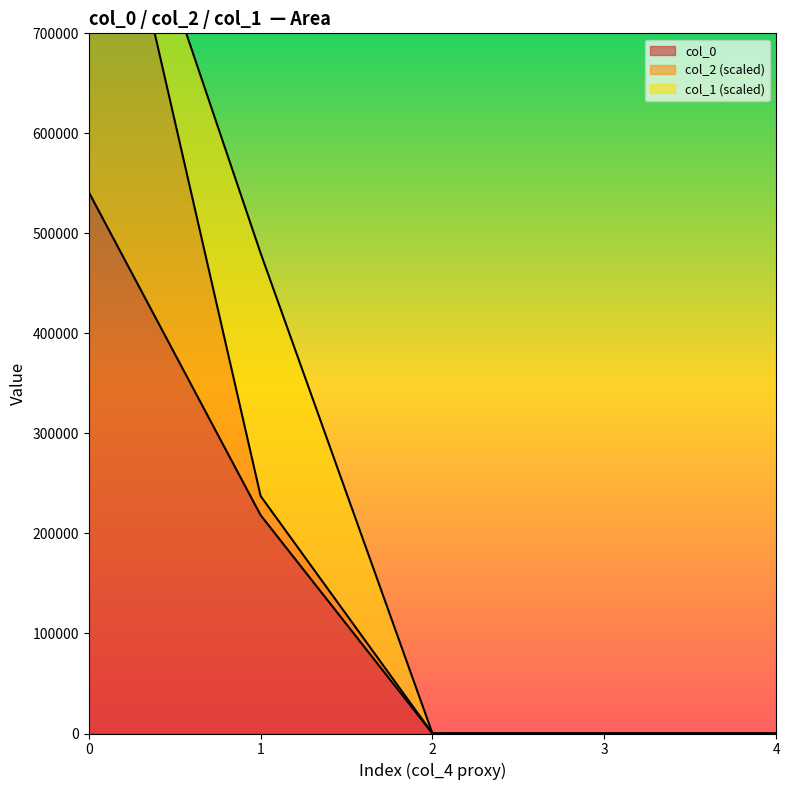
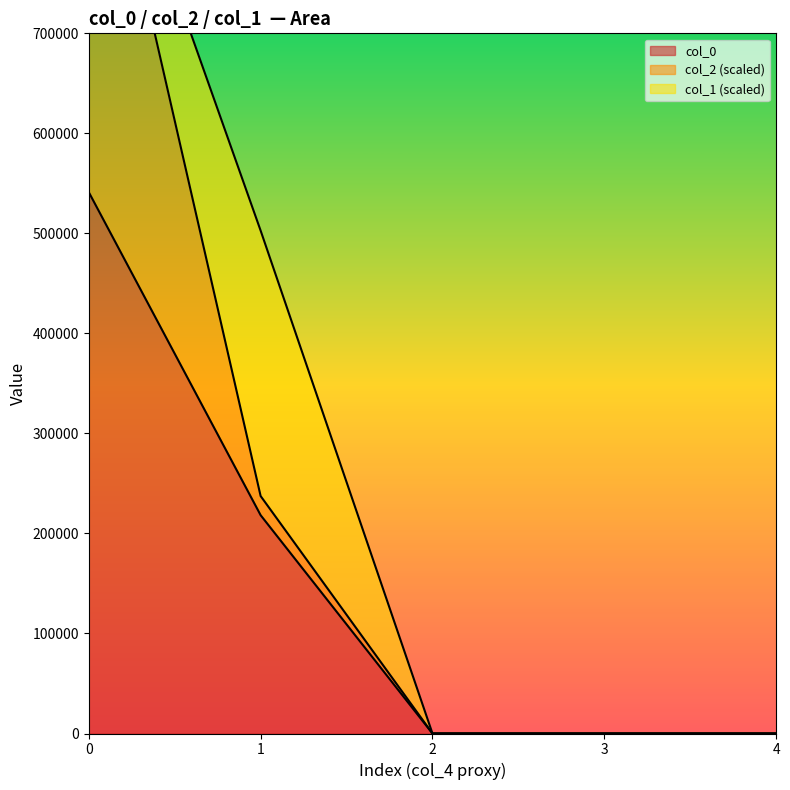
col_1 (scaled), 1: 243000 -> 265000
